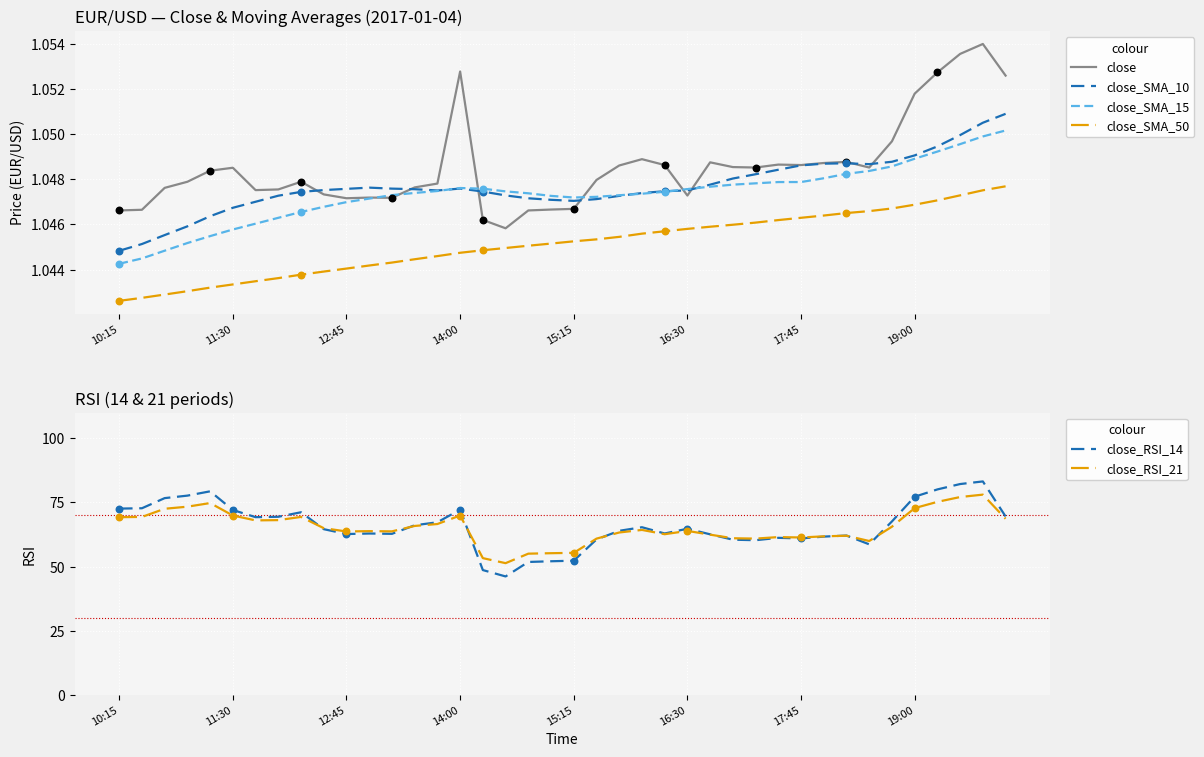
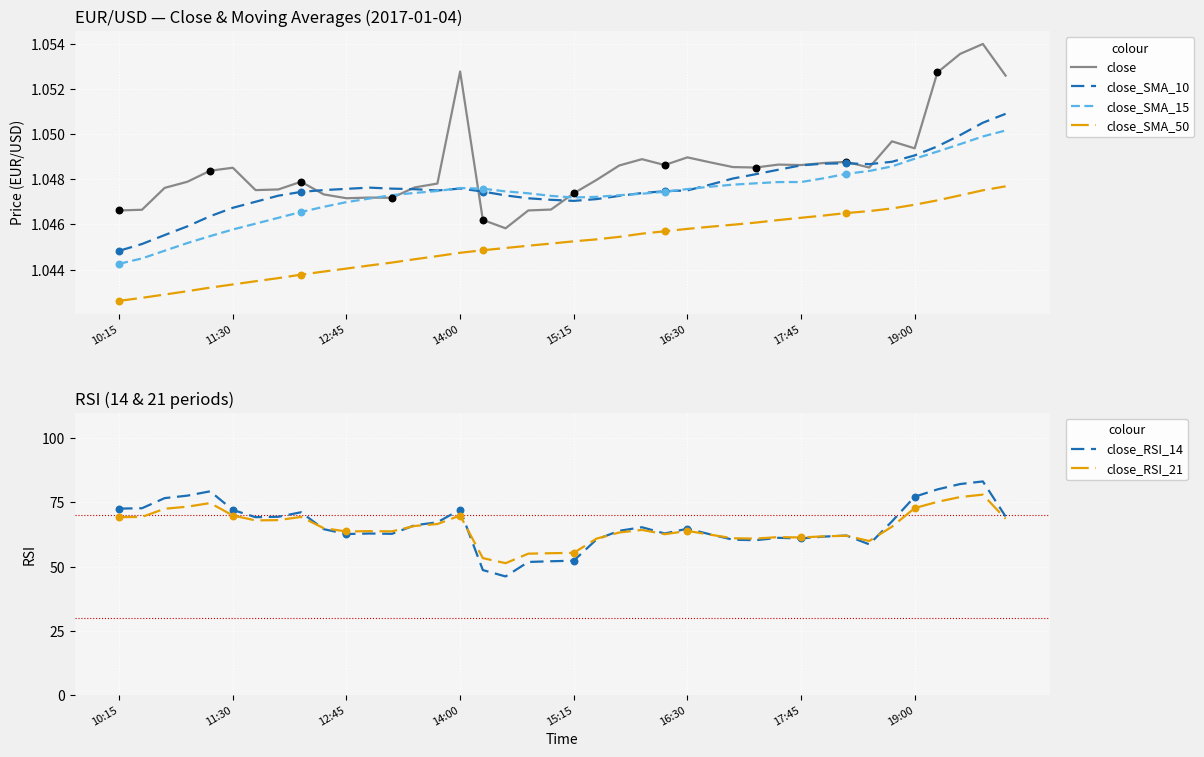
EUR/USD — Close & Moving Averages (2017-01-04), close, 15:15: 1.0467 -> 1.0474
EUR/USD — Close & Moving Averages (2017-01-04), close, 16:30: 1.0473 -> 1.0490
EUR/USD — Close & Moving Averages (2017-01-04), close, 19:00: 1.0518 -> 1.0494
